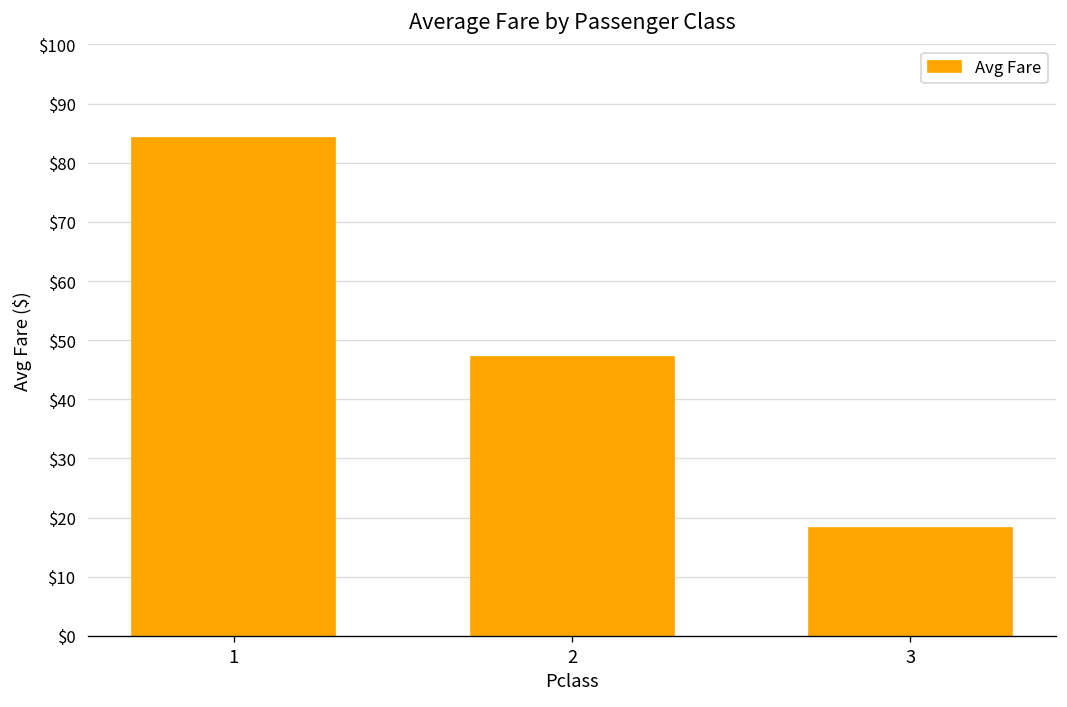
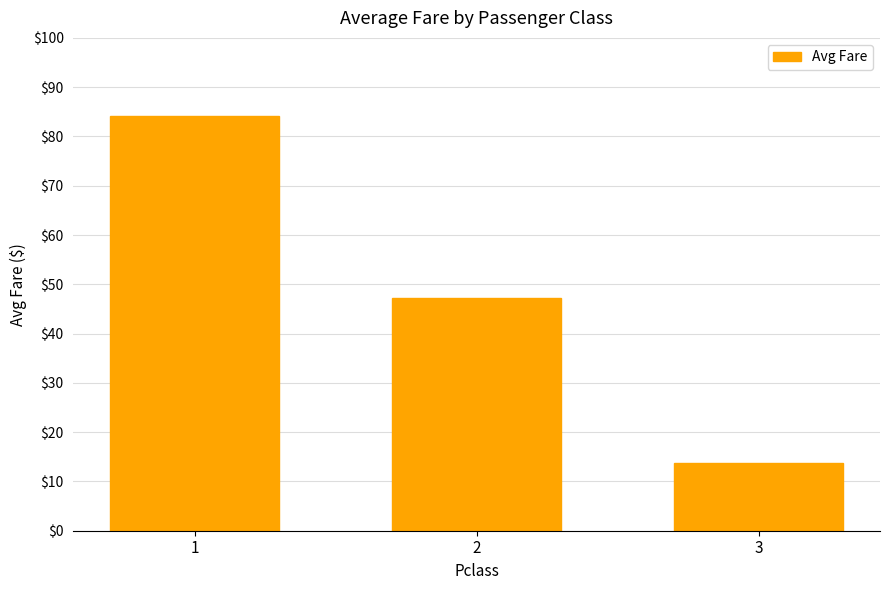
3: $18 -> $14
